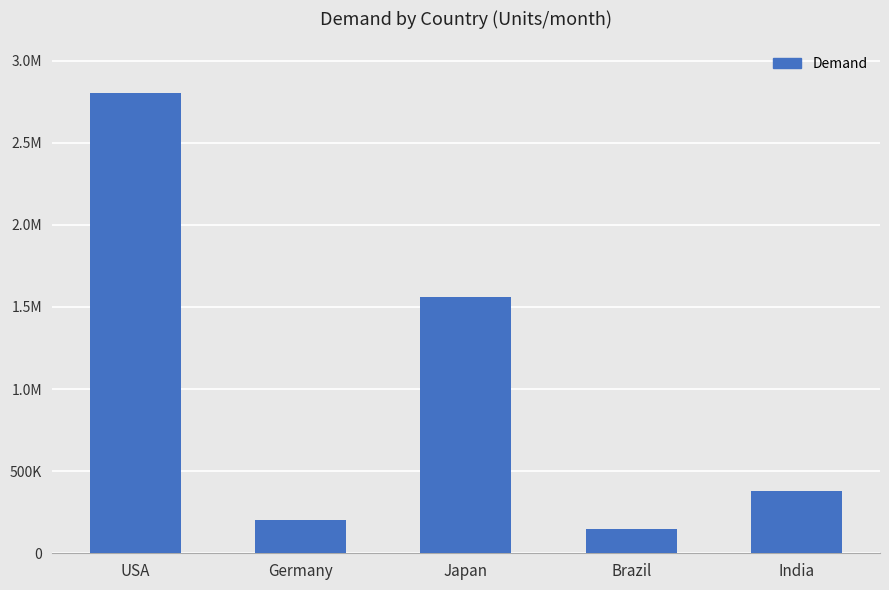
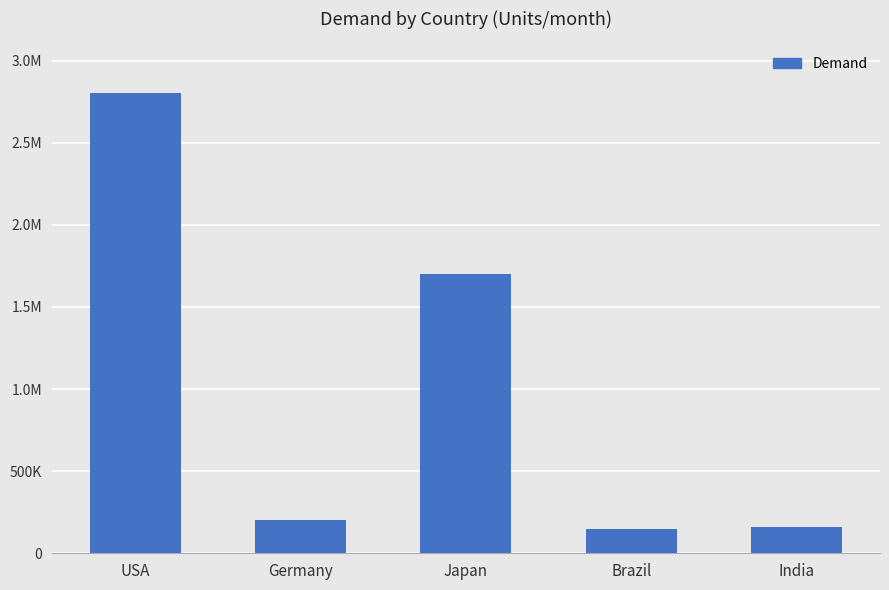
Japan: 1560000 -> 1700000
India: 380000 -> 160000
